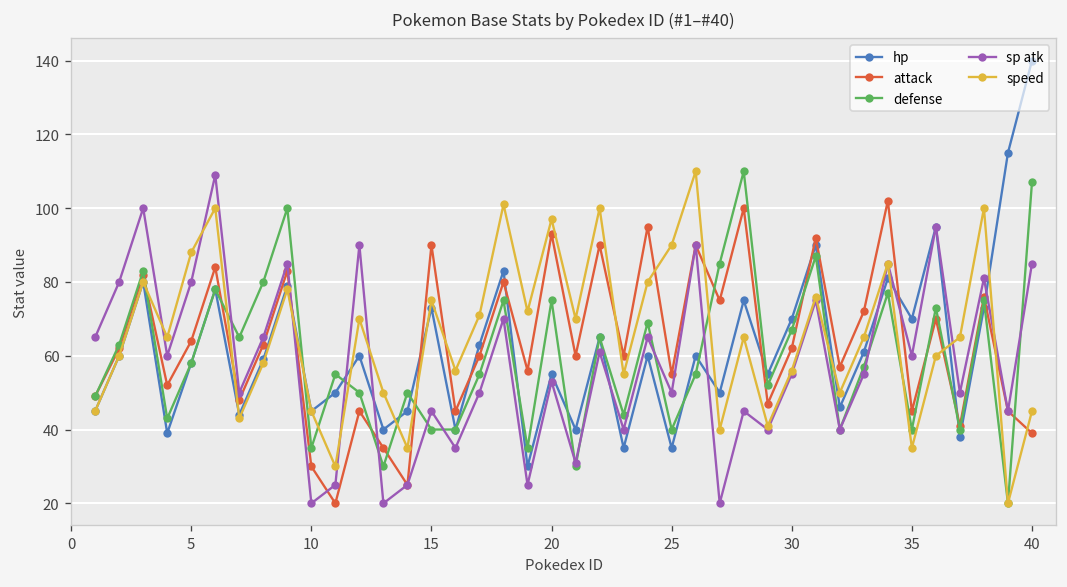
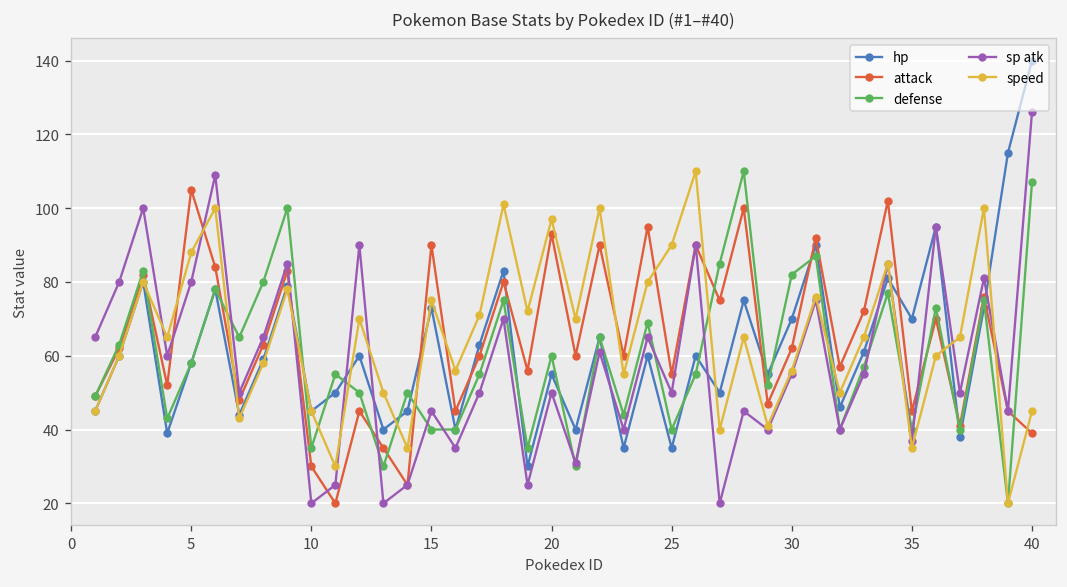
attack, 5: 64 -> 105
defense, 20: 75 -> 60
sp atk, 20: 53 -> 50
defense, 30: 67 -> 82
sp atk, 35: 60 -> 37
sp atk, 40: 85 -> 126
